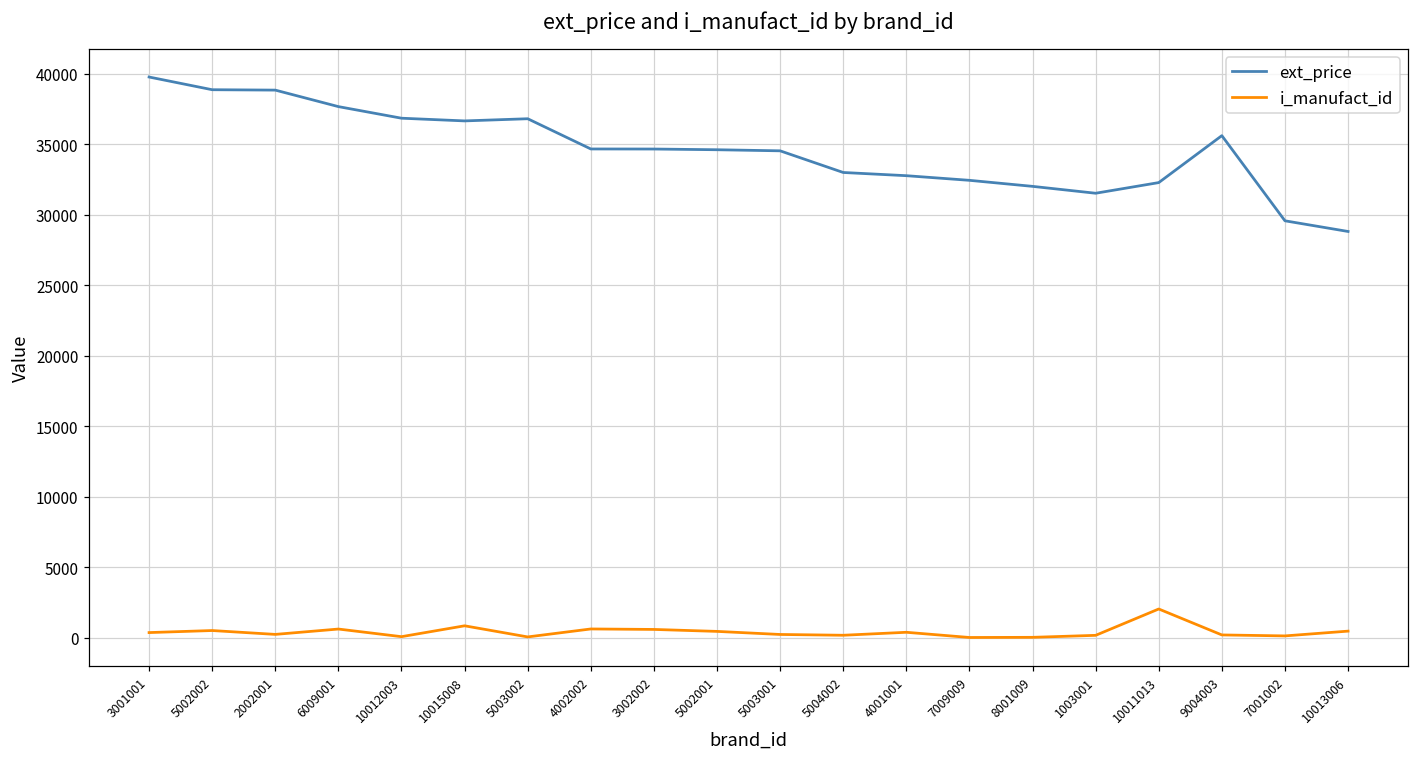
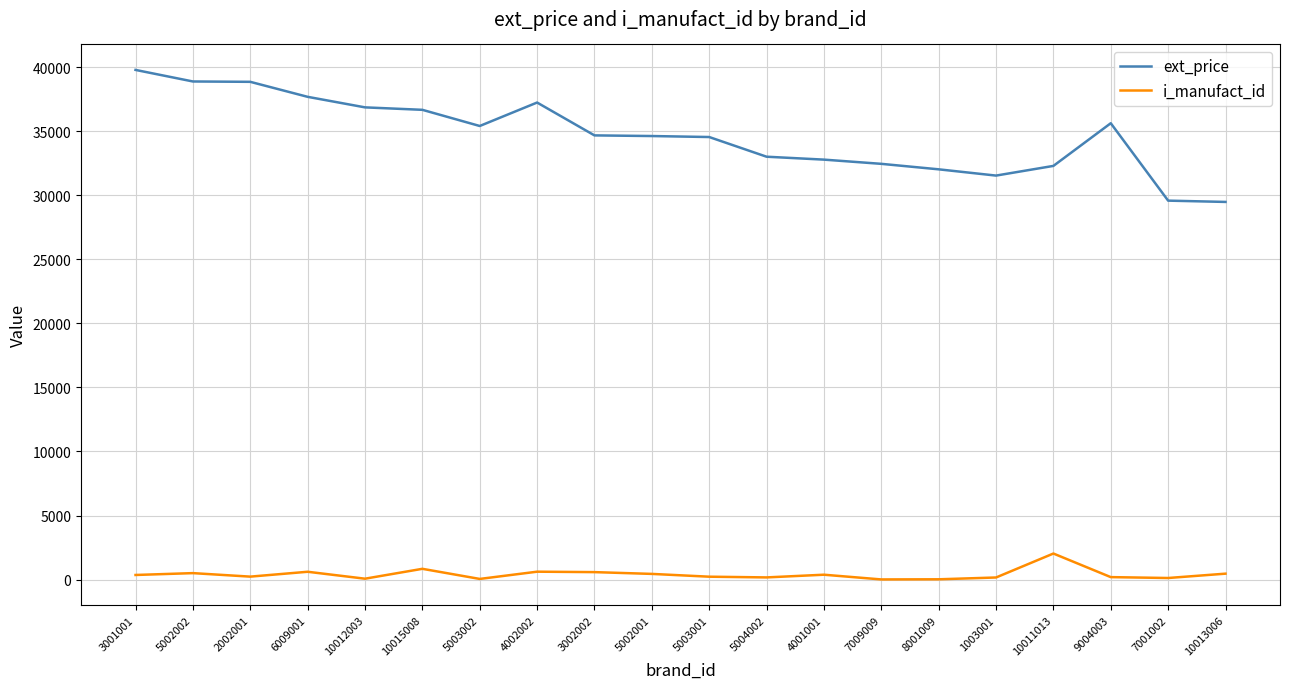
ext_price, 5003002: 36800 -> 35400
ext_price, 4002002: 34700 -> 37200
ext_price, 10013006: 28800 -> 29500
